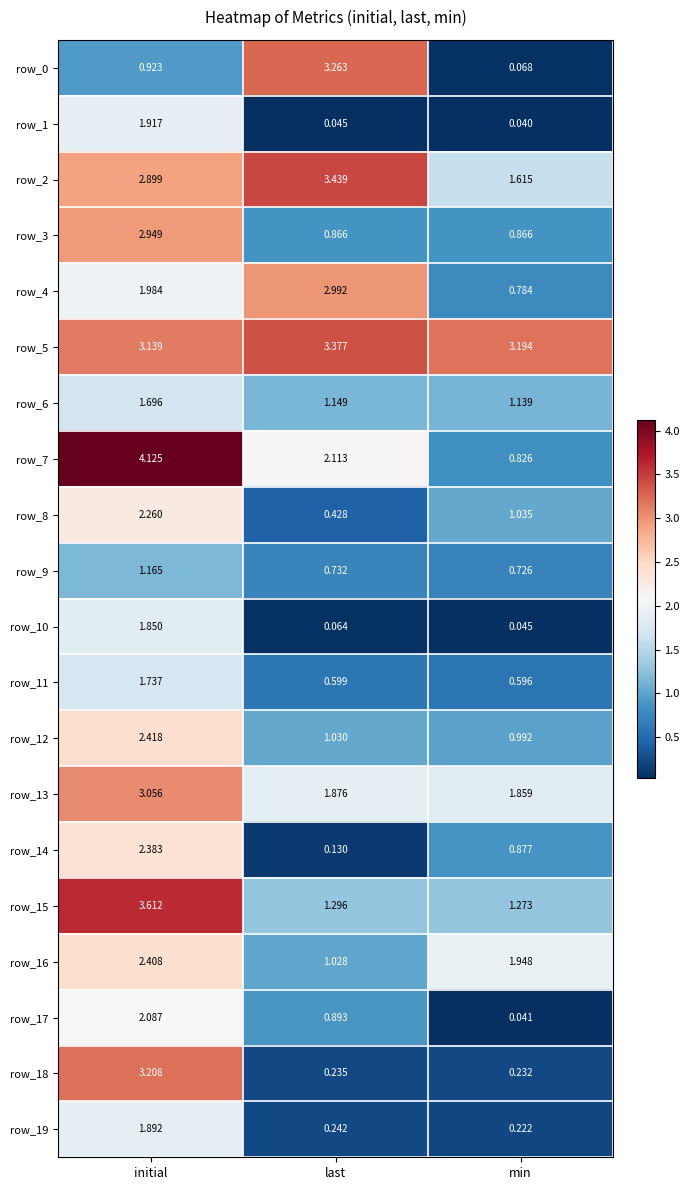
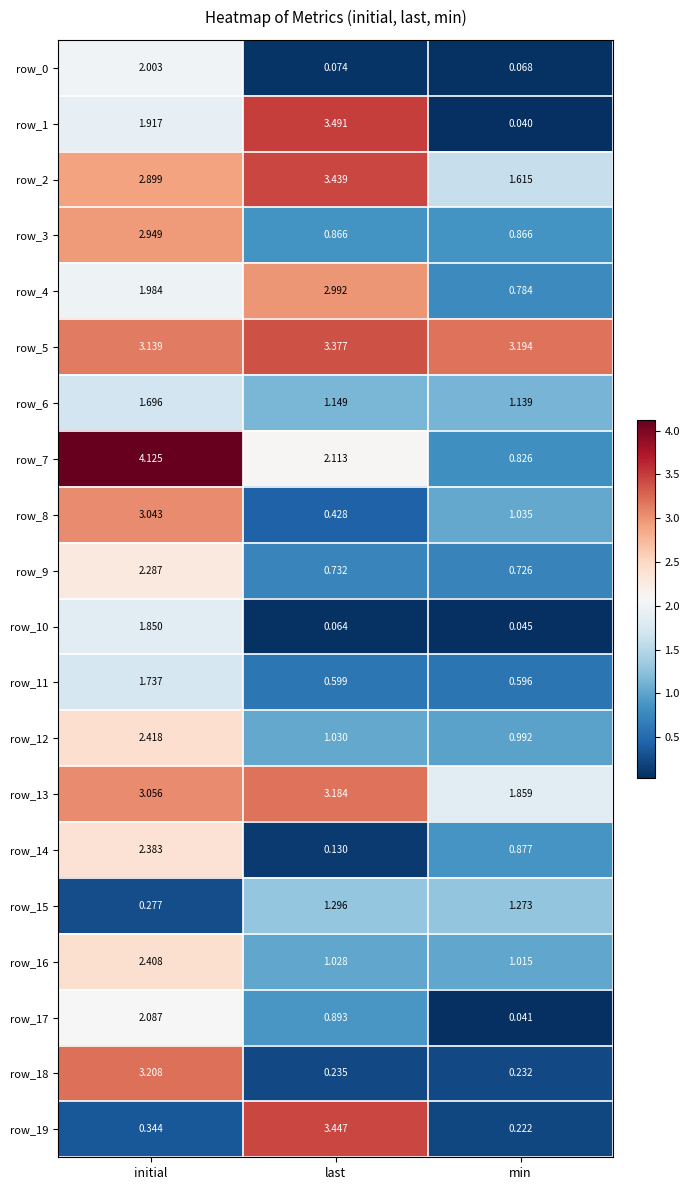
row_0, initial: 0.923 -> 2.003
row_0, last: 3.263 -> 0.074
row_1, last: 0.045 -> 3.491
row_8, initial: 2.260 -> 3.043
row_9, initial: 1.165 -> 2.287
row_13, last: 1.876 -> 3.184
row_15, initial: 3.612 -> 0.277
row_16, min: 1.948 -> 1.015
row_19, initial: 1.892 -> 0.344
row_19, last: 0.242 -> 3.447
